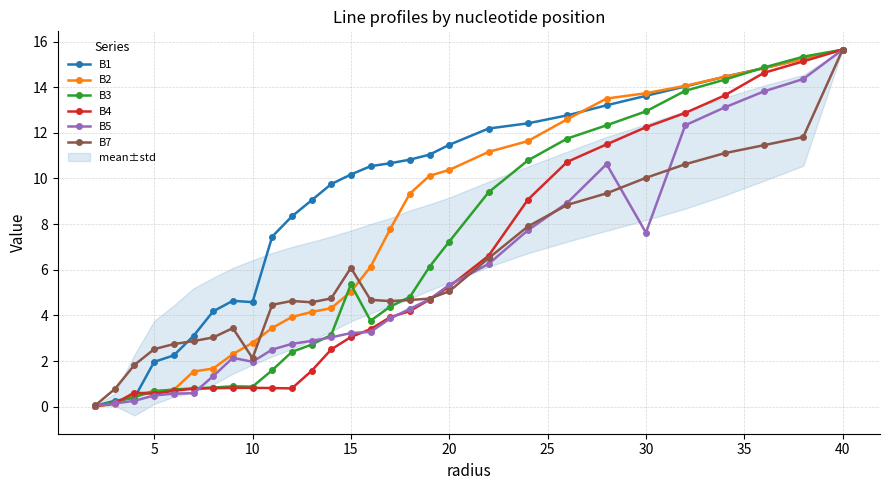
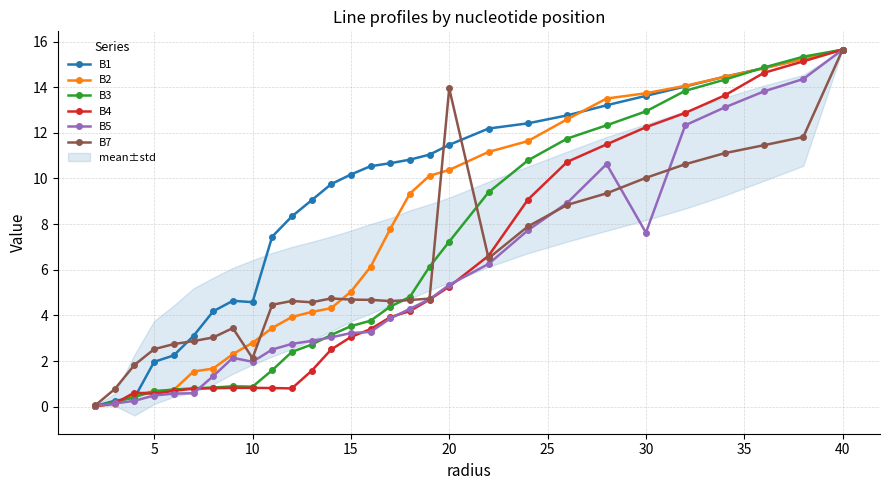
B3, 15: 5.4 -> 3.5
B7, 15: 6.1 -> 4.7
B7, 20: 5.1 -> 13.9
